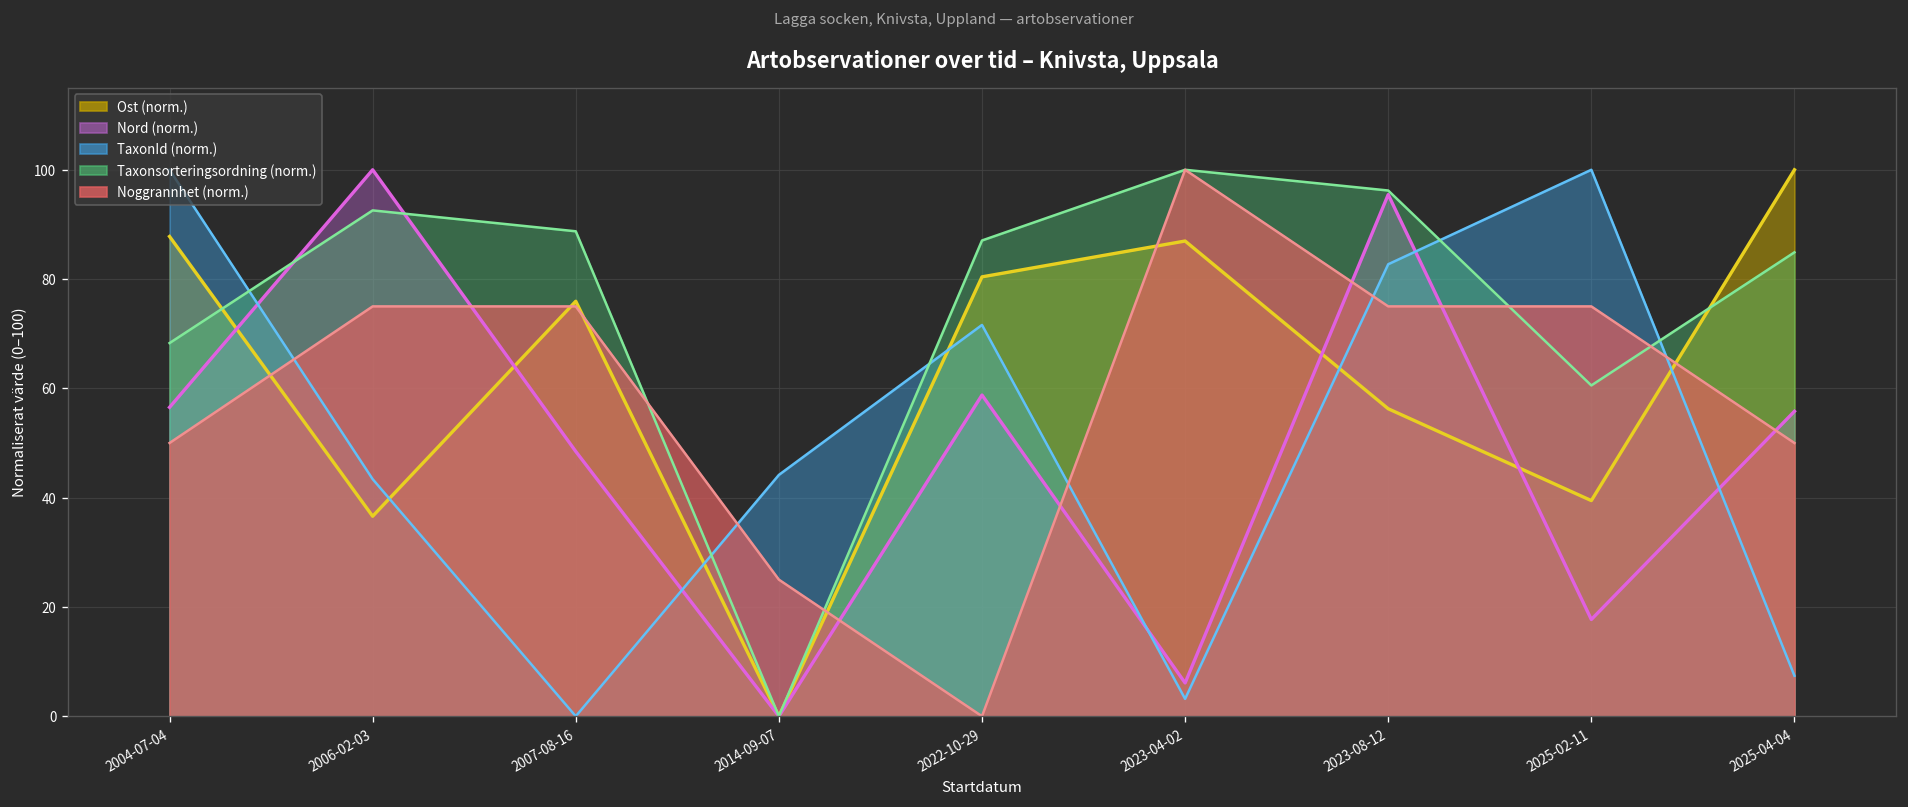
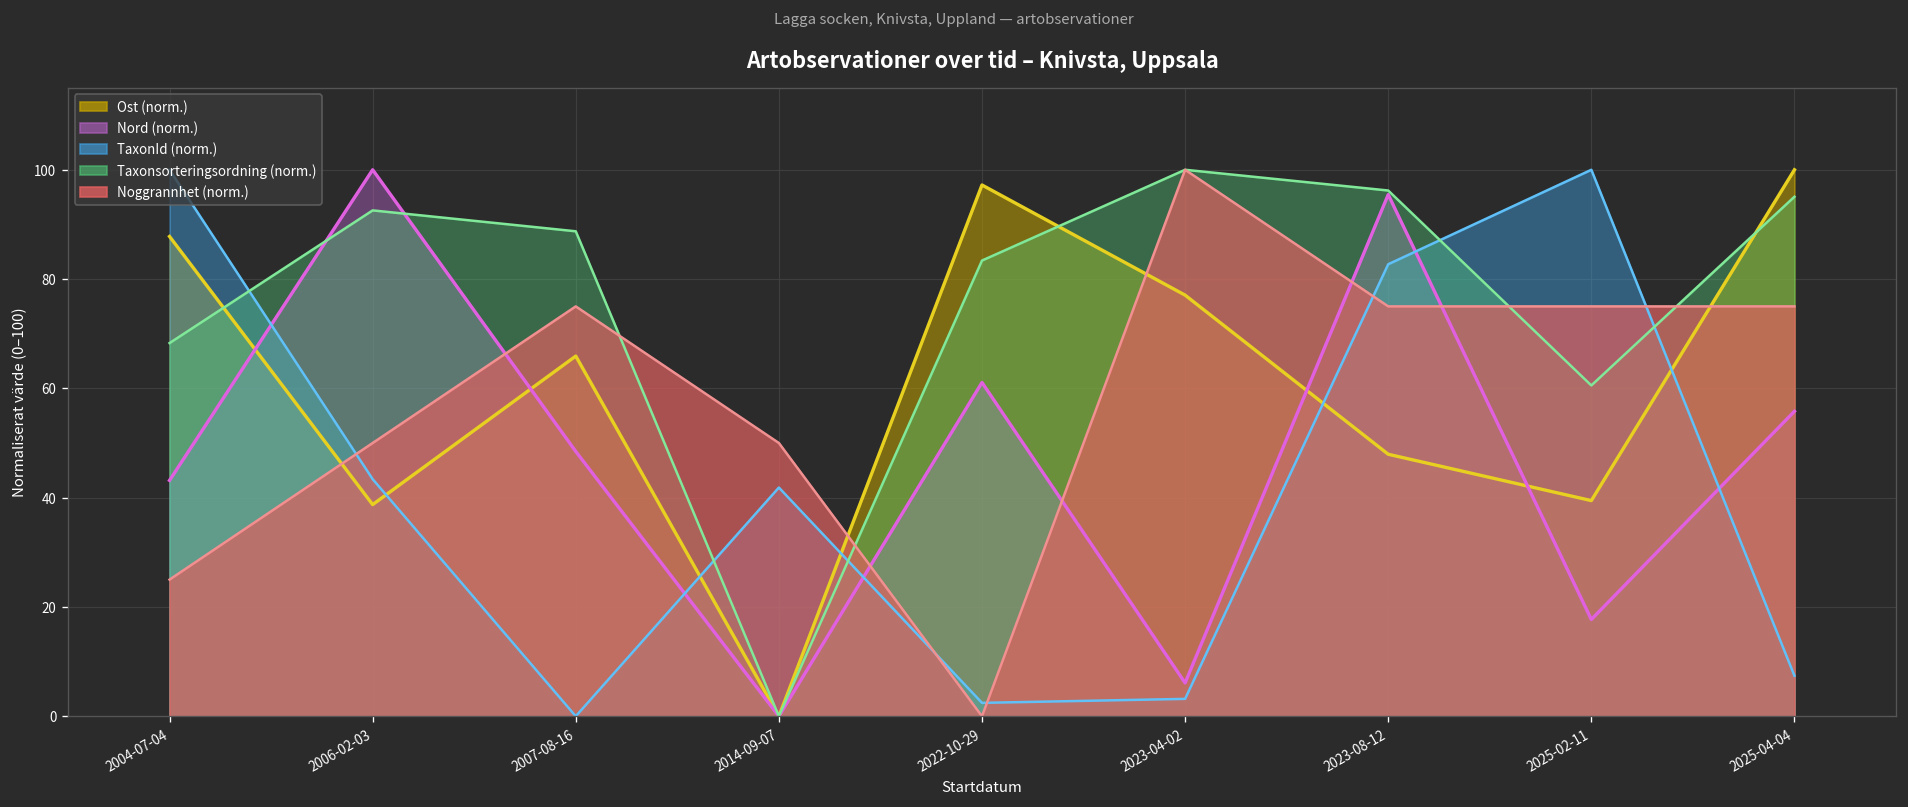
Nord (norm.), 2004-07-04: 57 -> 43
Noggrannhet (norm.), 2004-07-04: 50 -> 25
Ost (norm.), 2006-02-03: 37 -> 39
Noggrannhet (norm.), 2006-02-03: 75 -> 50
Ost (norm.), 2007-08-16: 76 -> 66
TaxonId (norm.), 2014-09-07: 44 -> 42
Noggrannhet (norm.), 2014-09-07: 25 -> 50
Ost (norm.), 2022-10-29: 80 -> 97
Nord (norm.), 2022-10-29: 59 -> 61
TaxonId (norm.), 2022-10-29: 72 -> 2
Taxonsorteringsordning (norm.), 2022-10-29: 87 -> 83
Ost (norm.), 2023-04-02: 87 -> 77
Ost (norm.), 2023-08-12: 56 -> 48
Taxonsorteringsordning (norm.), 2025-04-04: 85 -> 95
Noggrannhet (norm.), 2025-04-04: 50 -> 75
